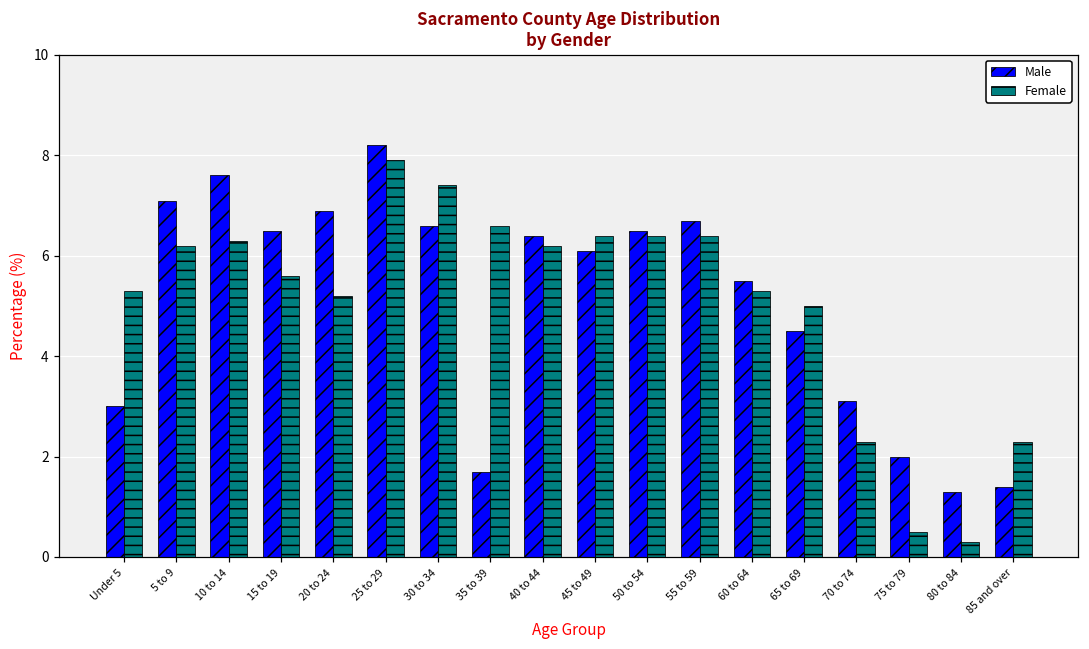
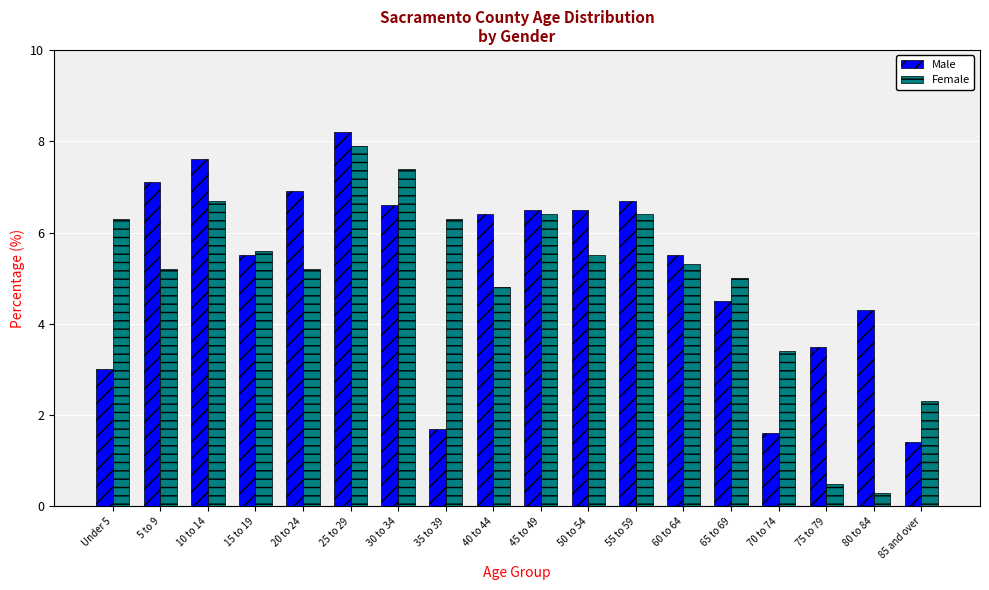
Female, Under 5: 5.3 -> 6.3
Female, 5 to 9: 6.2 -> 5.2
Female, 10 to 14: 6.3 -> 6.7
Male, 15 to 19: 6.5 -> 5.5
Female, 35 to 39: 6.6 -> 6.3
Female, 40 to 44: 6.2 -> 4.8
Male, 45 to 49: 6.1 -> 6.5
Female, 50 to 54: 6.4 -> 5.5
Male, 70 to 74: 3.1 -> 1.6
Female, 70 to 74: 2.3 -> 3.4
Male, 75 to 79: 2.0 -> 3.5
Male, 80 to 84: 1.3 -> 4.3
